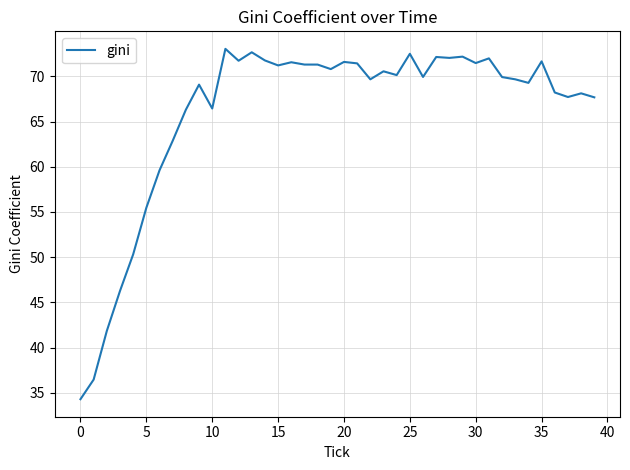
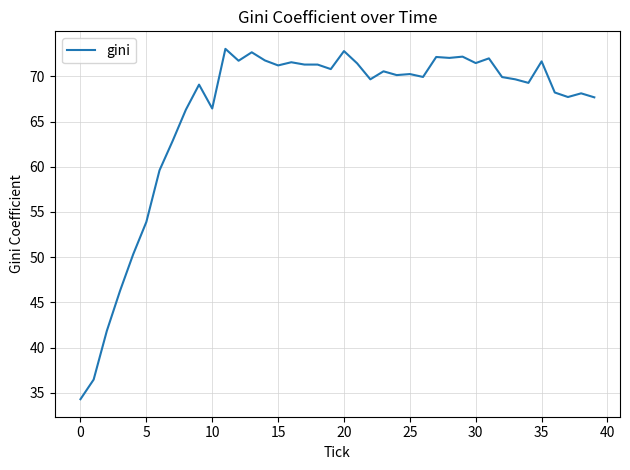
5: 55 -> 54
20: 72 -> 73
25: 72 -> 70
